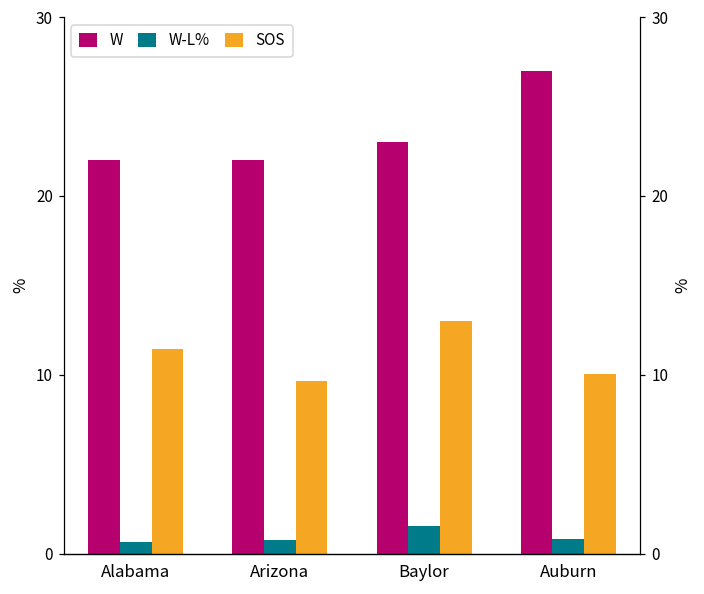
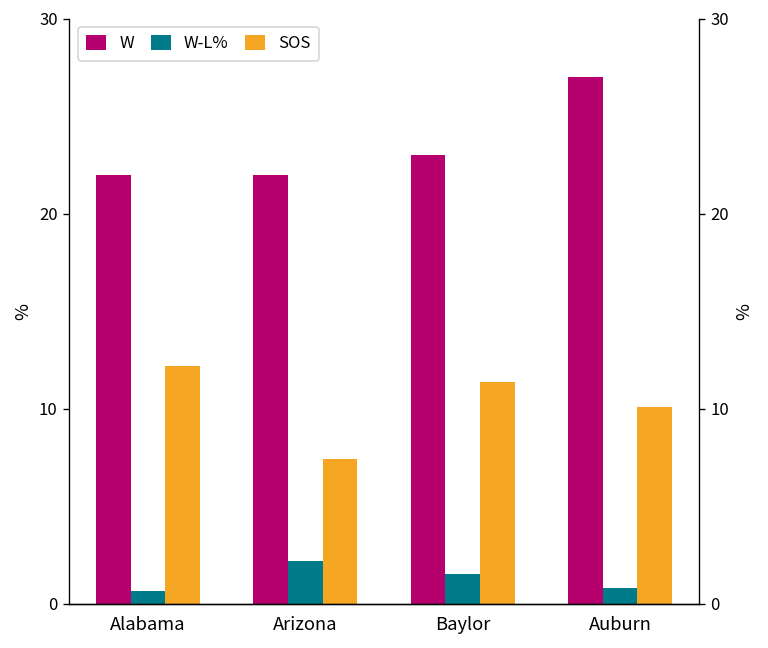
SOS, Alabama: 11.4 -> 12.2
W-L%, Arizona: 0.8 -> 2.2
SOS, Arizona: 9.6 -> 7.4
SOS, Baylor: 13.0 -> 11.4
